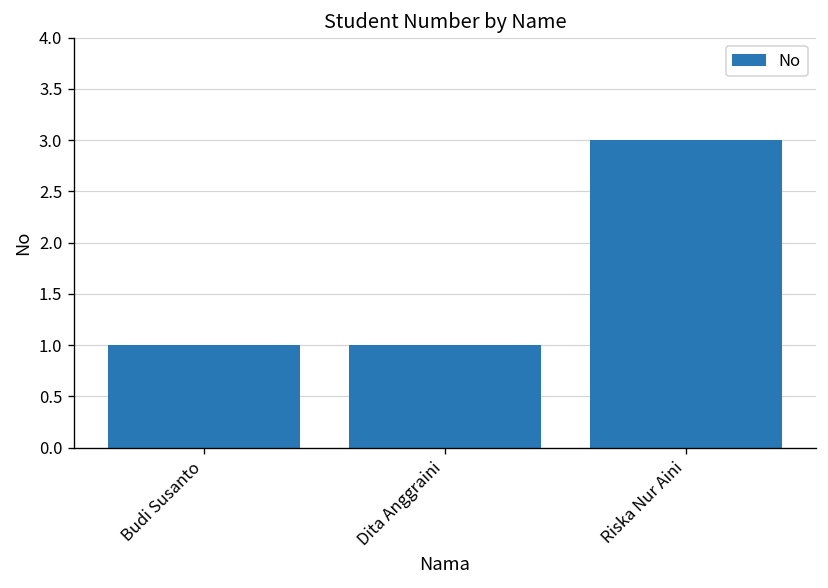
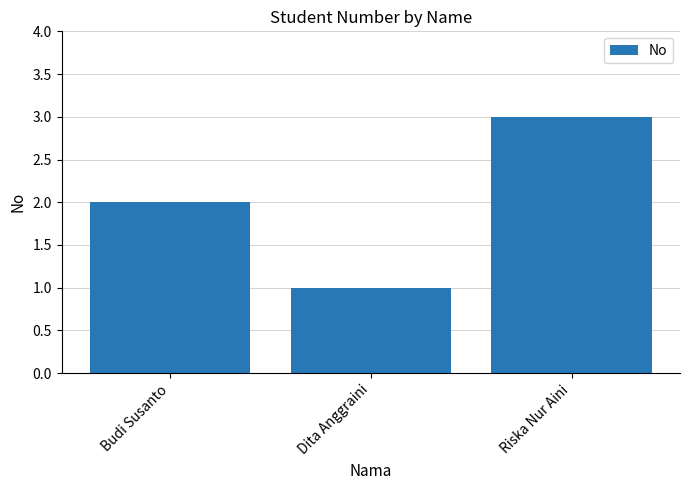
Budi Susanto: 1 -> 2
